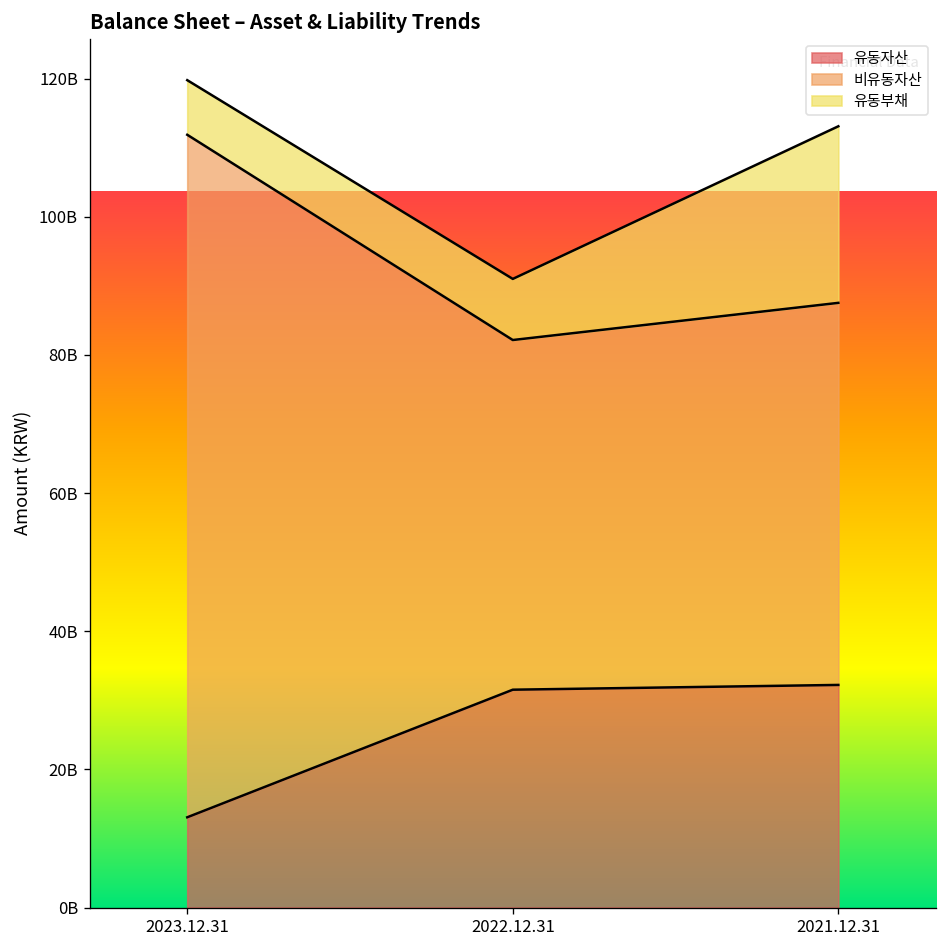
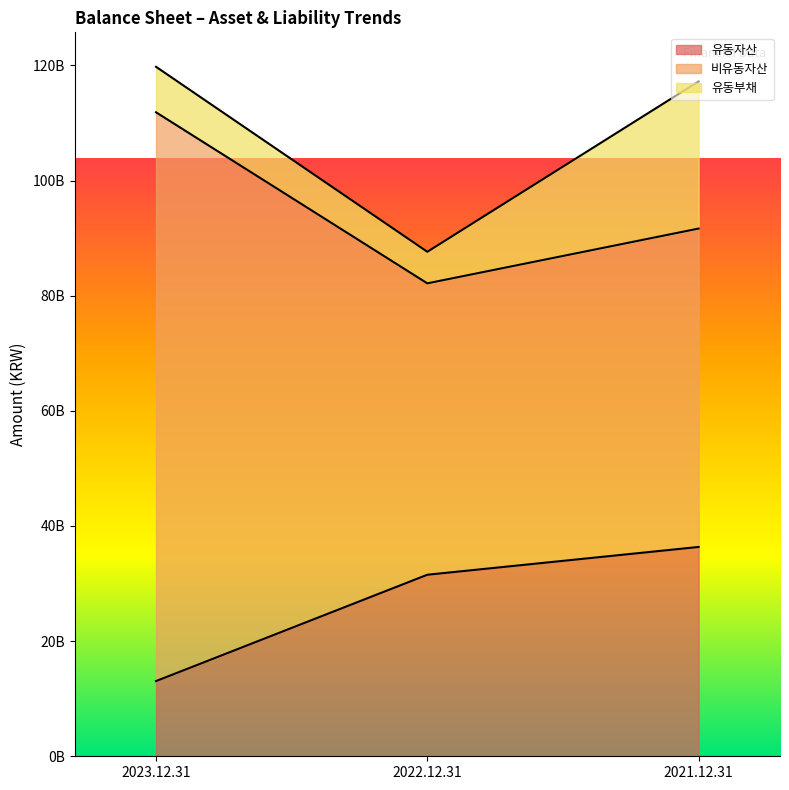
유동부채, 2022.12.31: 9000000000 -> 5000000000
유동자산, 2021.12.31: 32000000000 -> 36000000000
